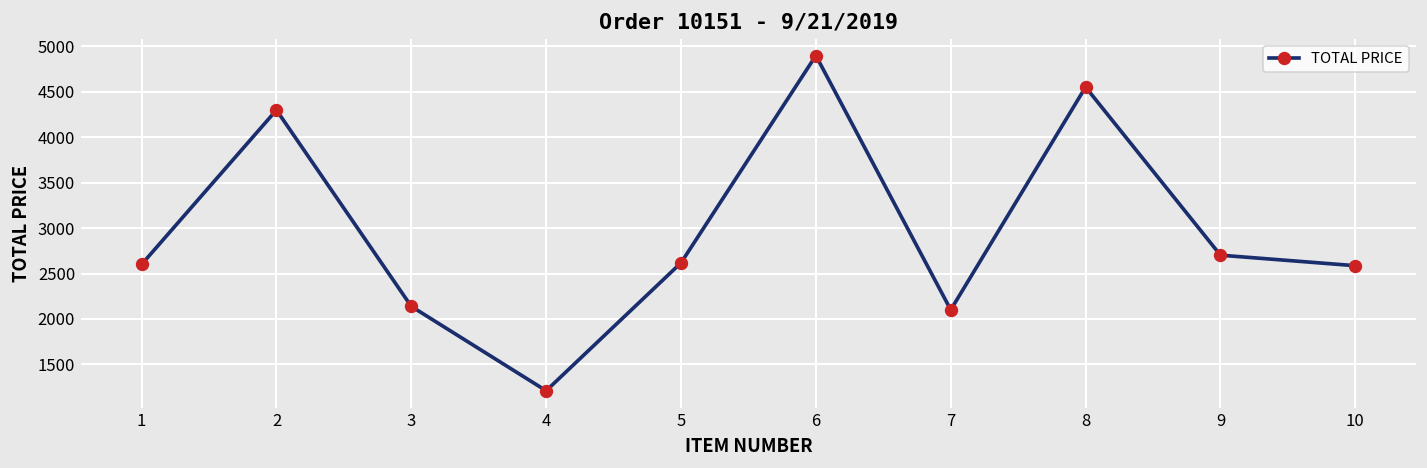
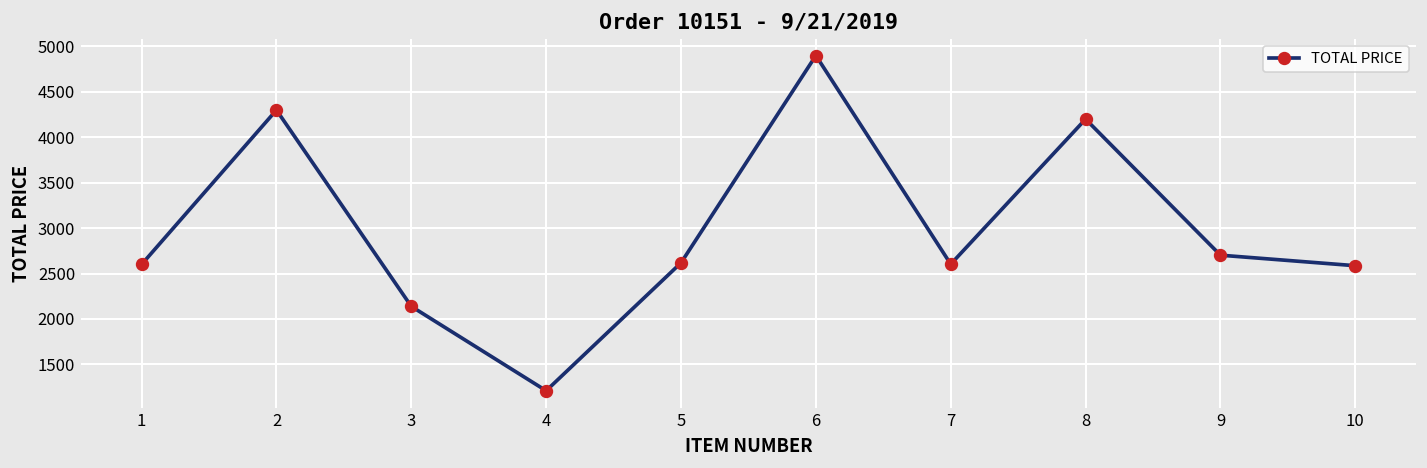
7: 2100 -> 2600
8: 4600 -> 4200
